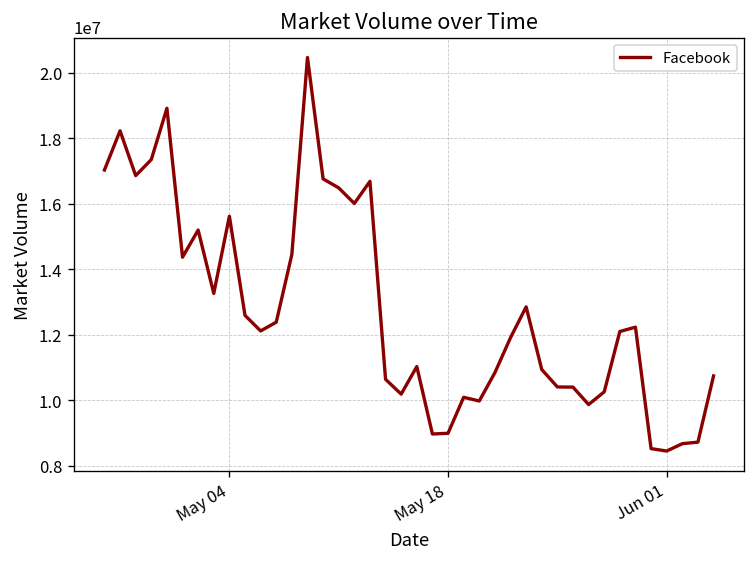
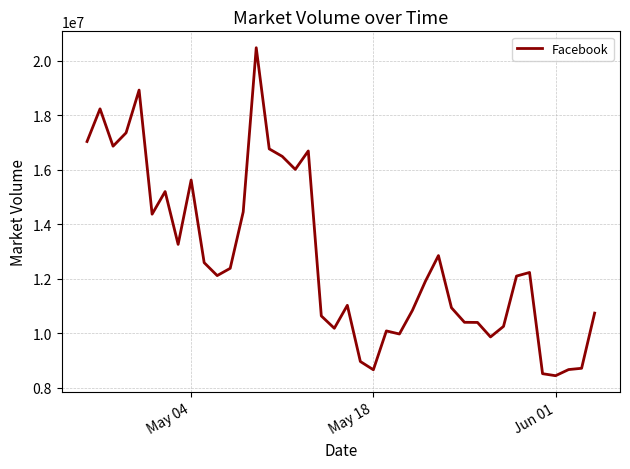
May 18: 9000000 -> 8700000
